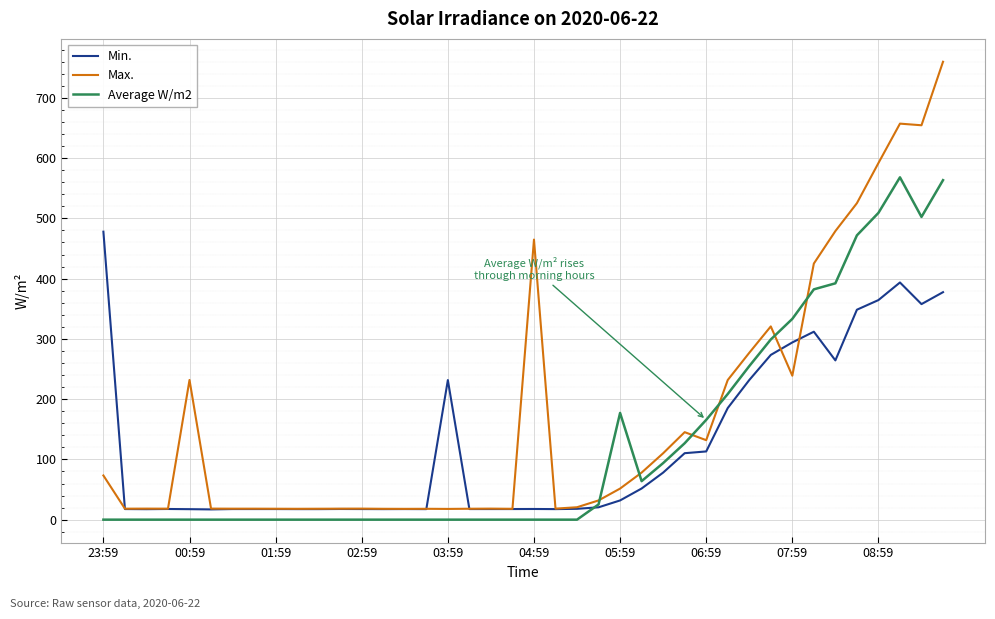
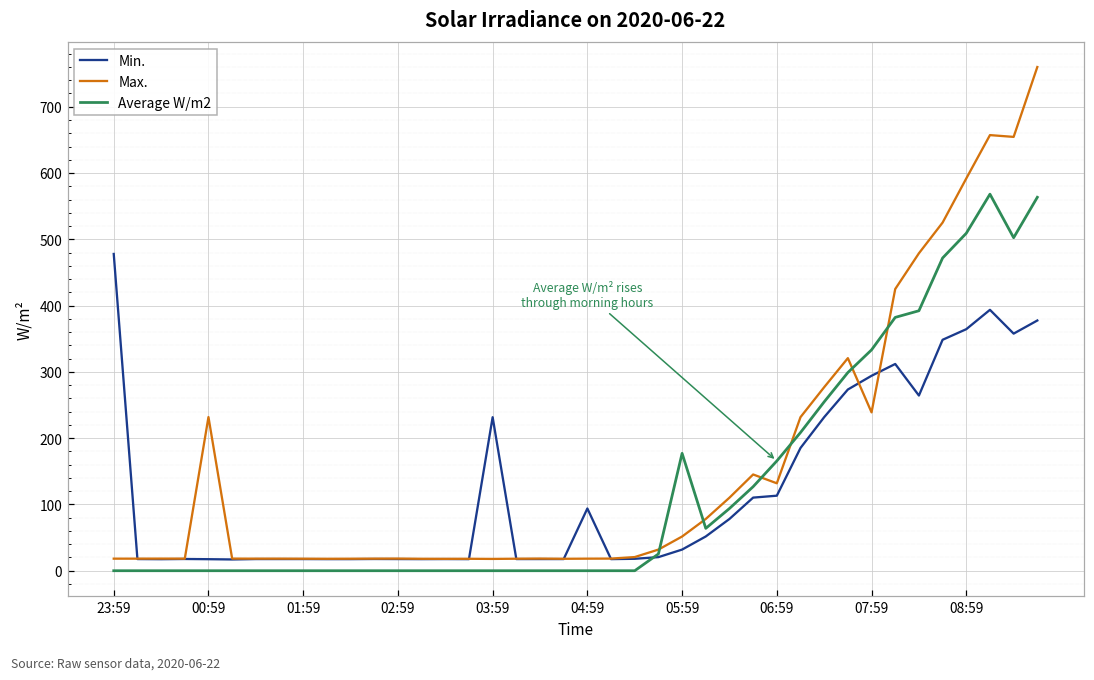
Max., 23:59: 70 -> 20
Min., 04:59: 20 -> 90
Max., 04:59: 460 -> 20
